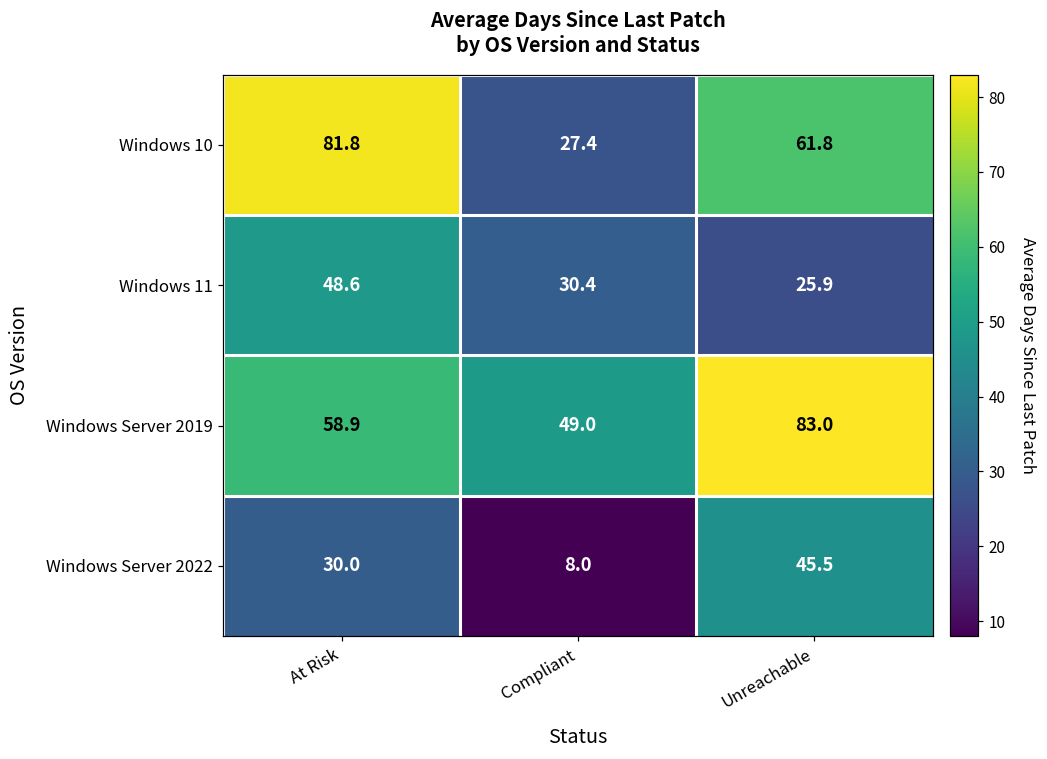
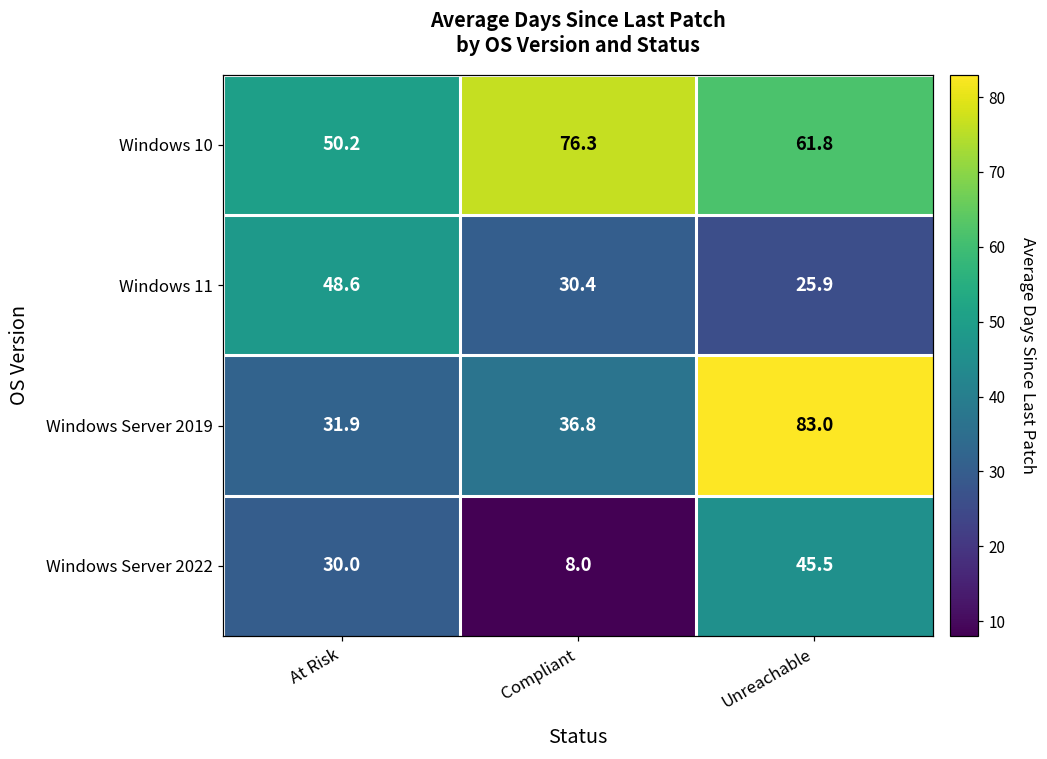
Windows 10, At Risk: 81.8 -> 50.2
Windows 10, Compliant: 27.4 -> 76.3
Windows Server 2019, At Risk: 58.9 -> 31.9
Windows Server 2019, Compliant: 49.0 -> 36.8
